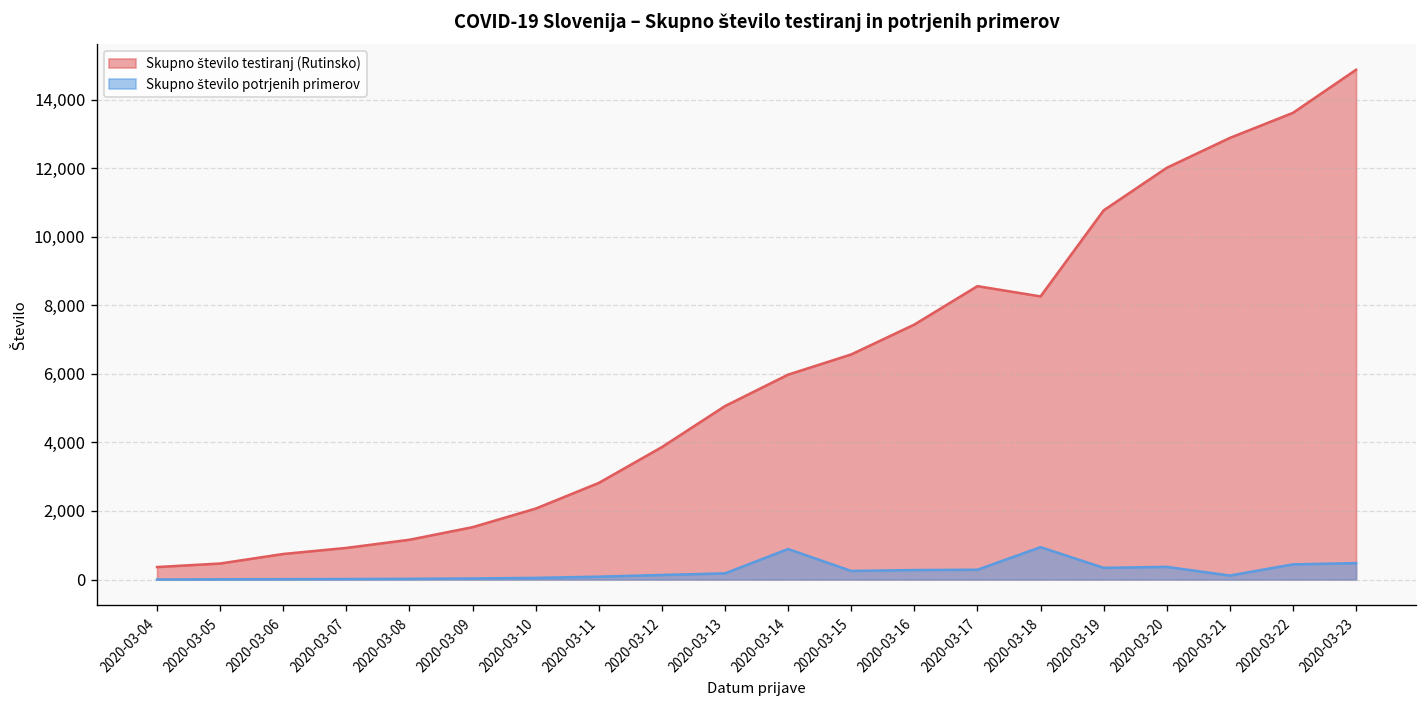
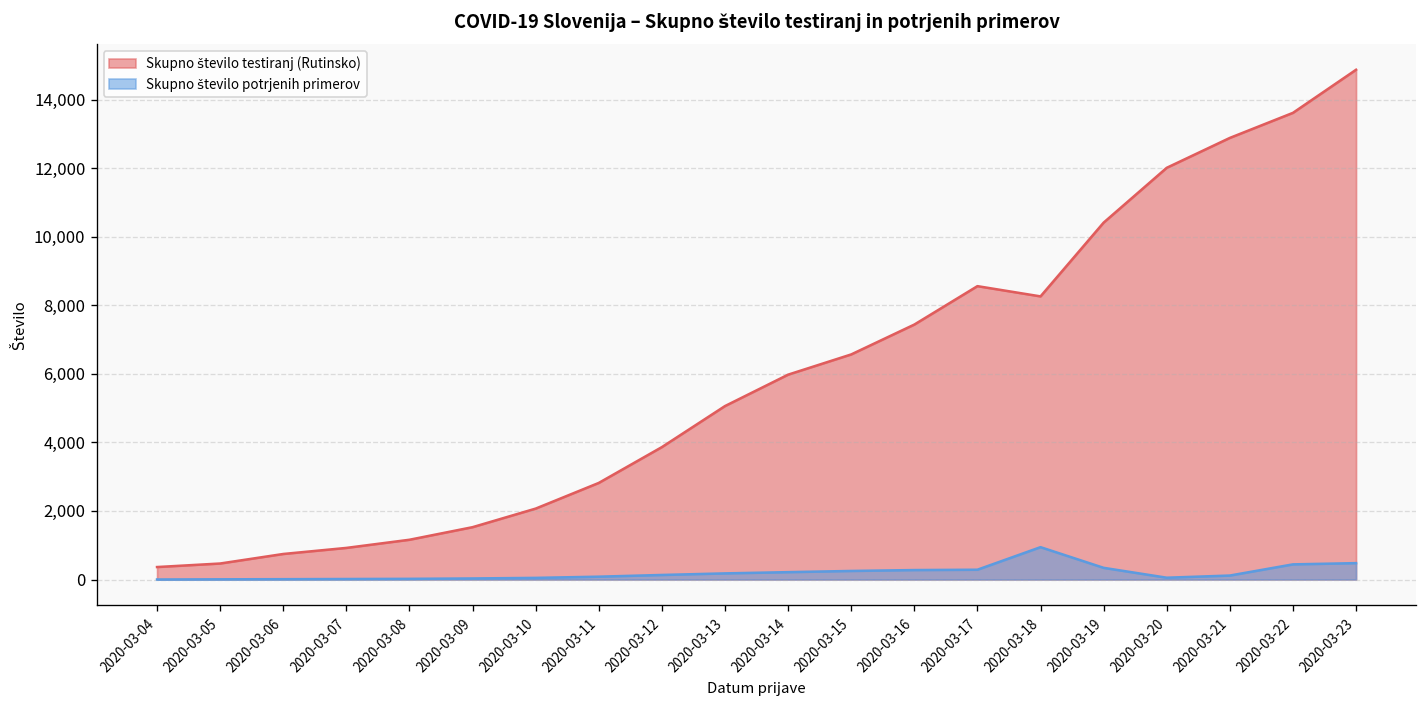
Skupno število potrjenih primerov, 2020-03-14: 900 -> 200
Skupno število testiranj (Rutinsko), 2020-03-19: 10,800 -> 10,400
Skupno število potrjenih primerov, 2020-03-20: 400 -> 100
